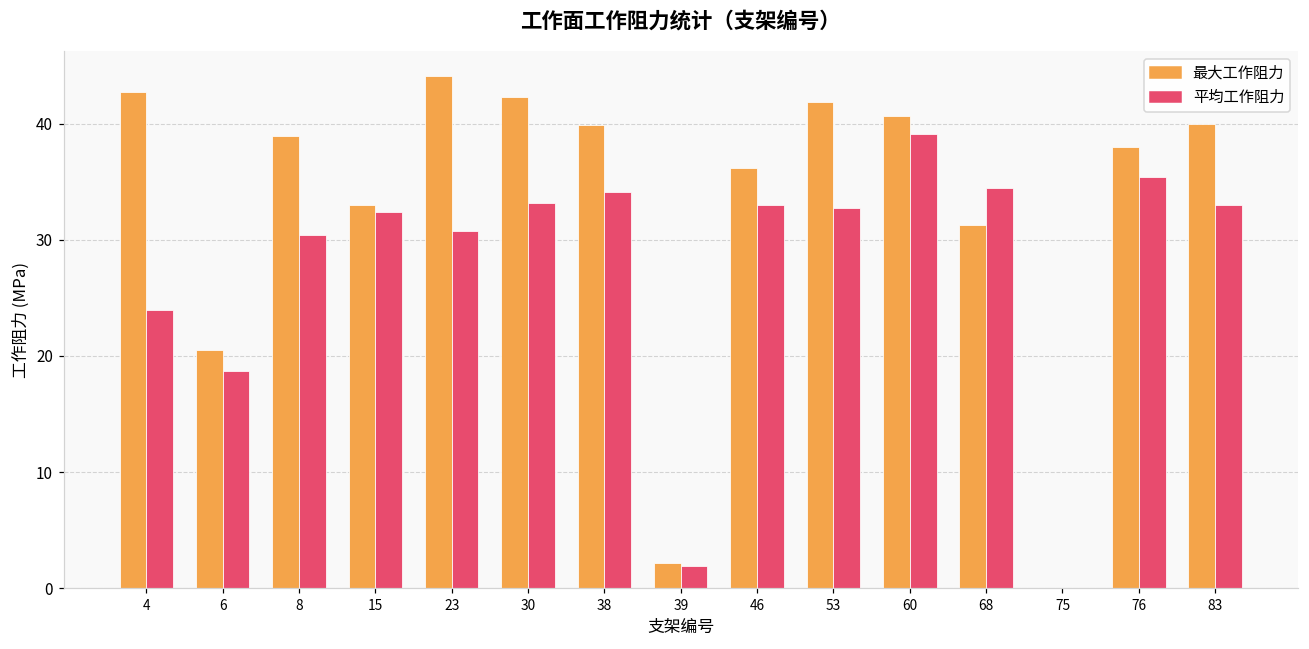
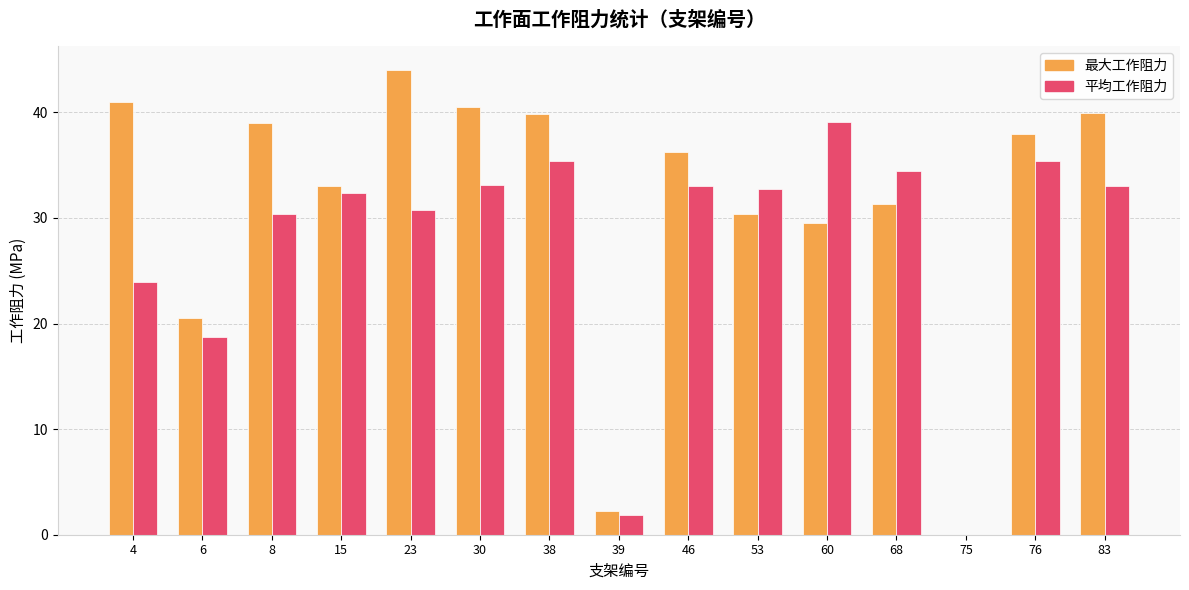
最大工作阻力, 4: 42.7 -> 41.0
最大工作阻力, 30: 42.3 -> 40.5
平均工作阻力, 38: 34.1 -> 35.4
最大工作阻力, 53: 41.9 -> 30.4
最大工作阻力, 60: 40.7 -> 29.5
